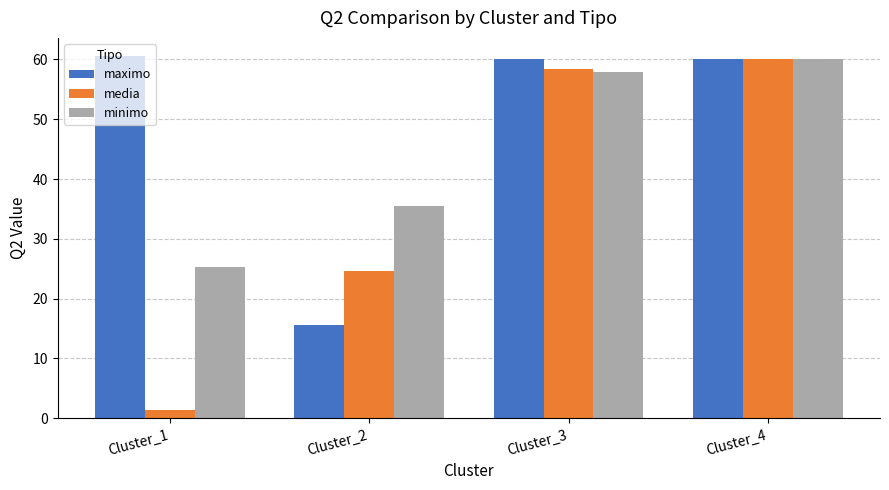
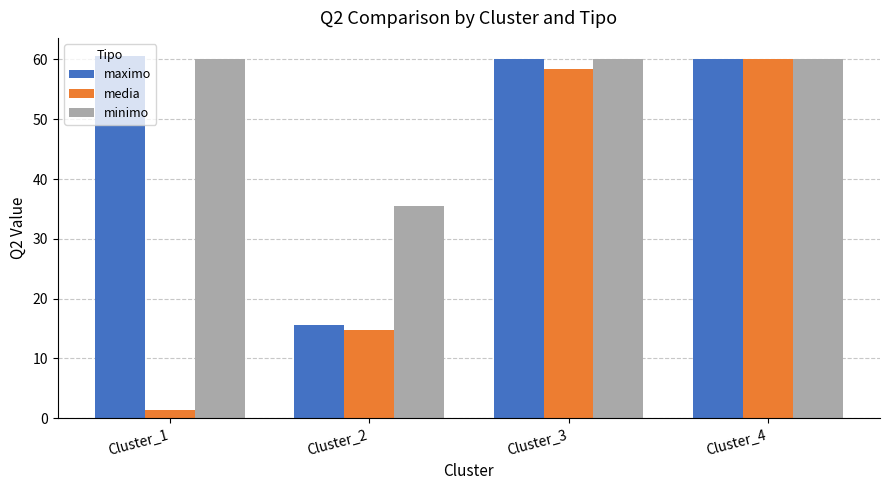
minimo, Cluster_1: 25 -> 60
media, Cluster_2: 25 -> 15
minimo, Cluster_3: 58 -> 60
